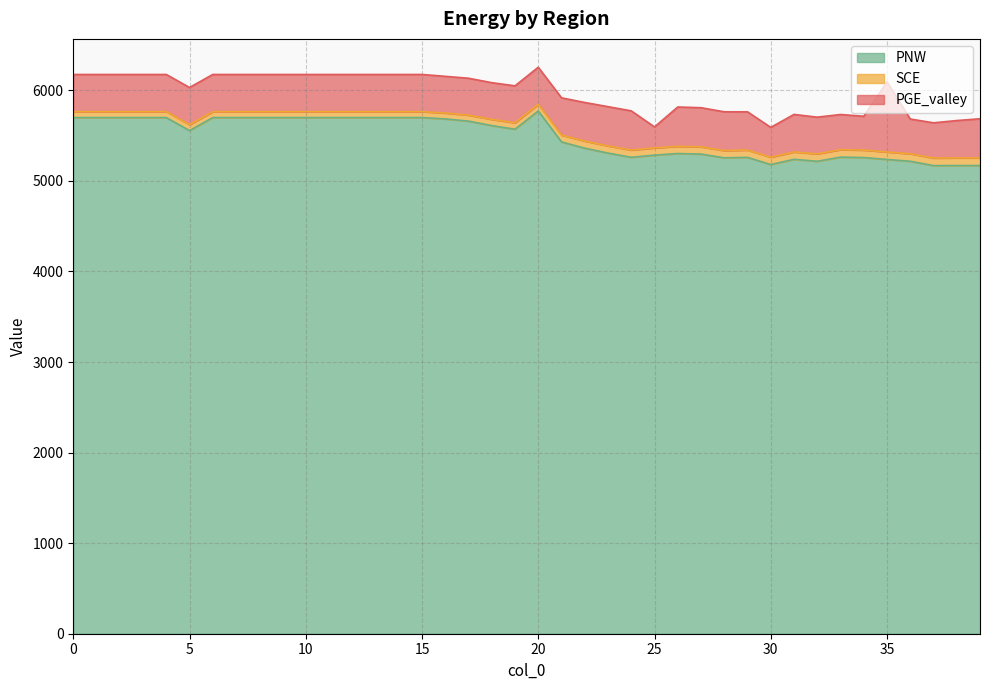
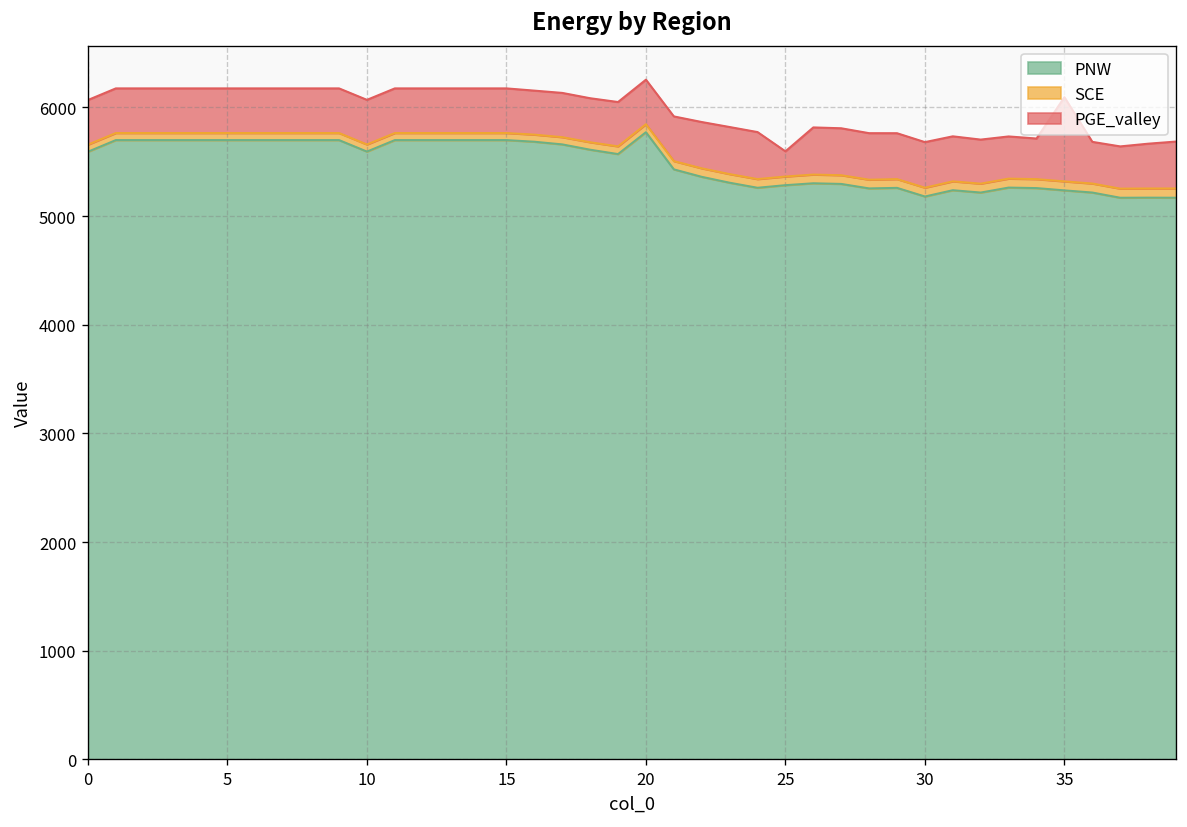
PNW, 0: 5700 -> 5600
PNW, 5: 5600 -> 5700
PNW, 10: 5700 -> 5600
PGE_valley, 30: 300 -> 400
